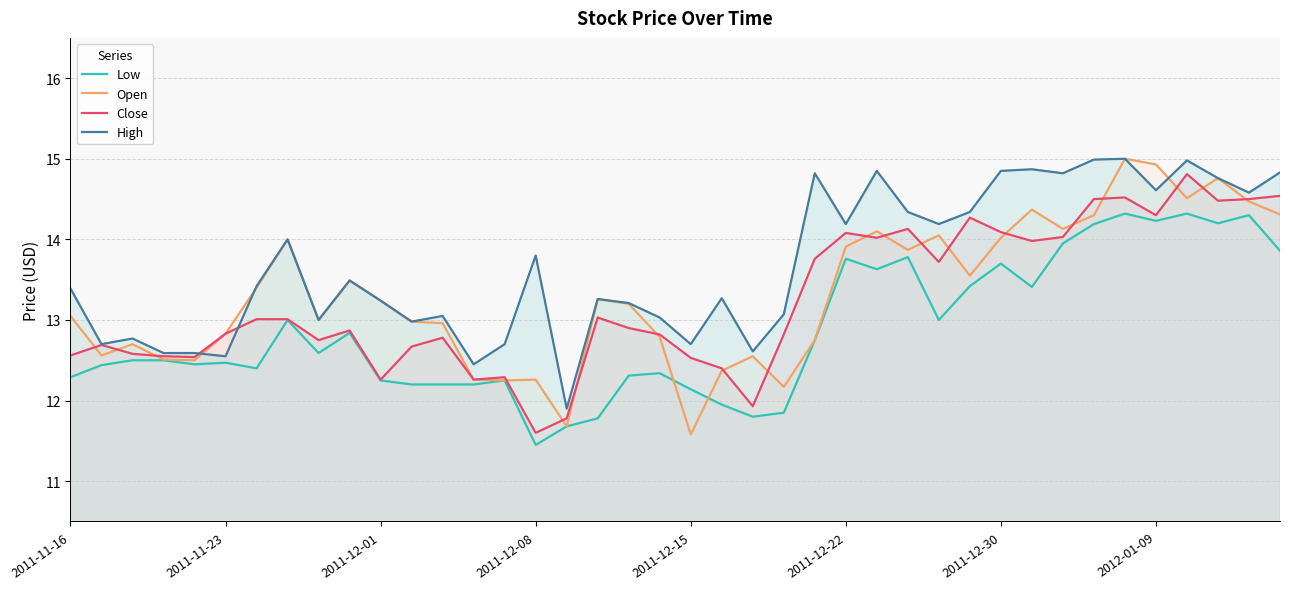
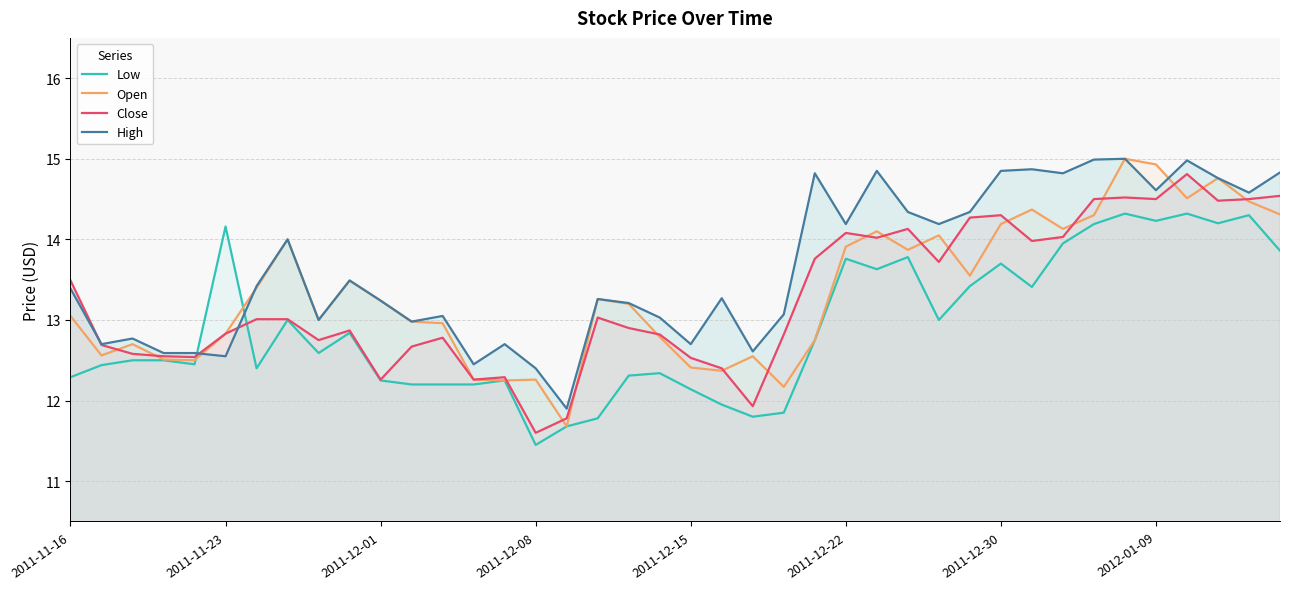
Close, 2011-11-16: 12.6 -> 13.5
Low, 2011-11-23: 12.5 -> 14.2
High, 2011-12-08: 13.8 -> 12.4
Open, 2011-12-15: 11.6 -> 12.4
Open, 2011-12-30: 14.0 -> 14.2
Close, 2011-12-30: 14.1 -> 14.3
Close, 2012-01-09: 14.3 -> 14.5
